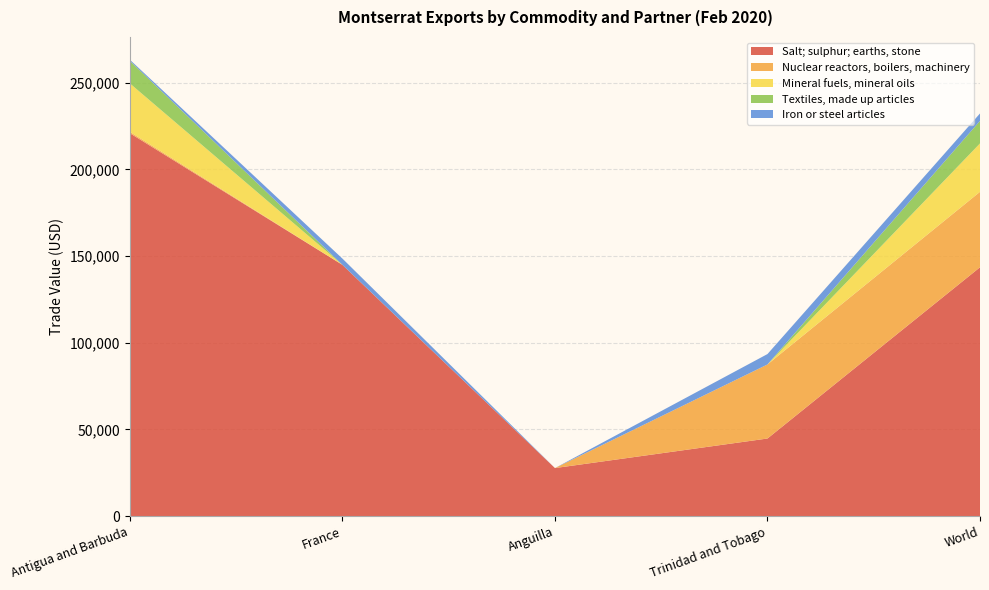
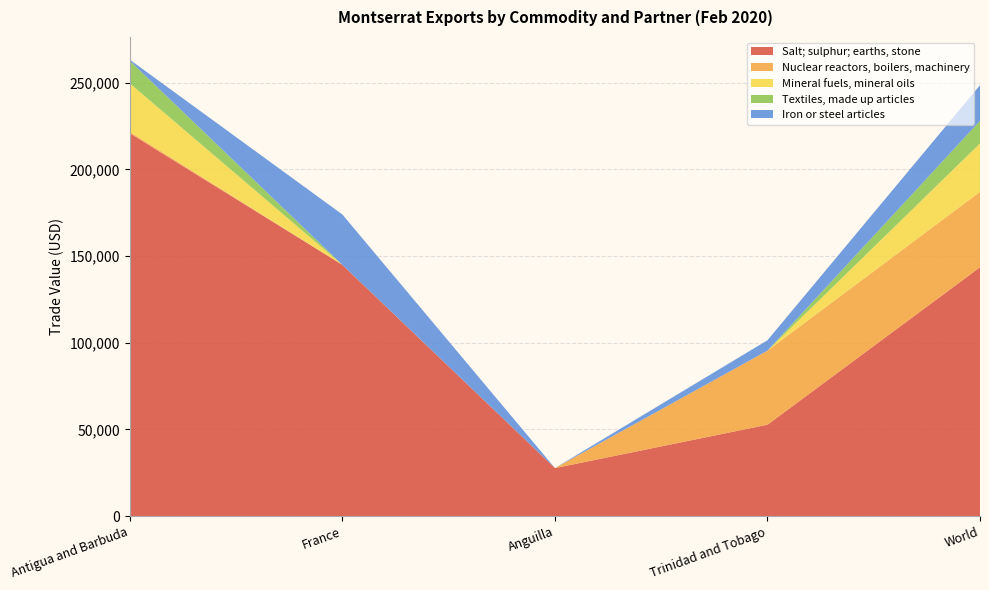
Iron or steel articles, France: 4,000 -> 29,000
Salt; sulphur; earths, stone, Trinidad and Tobago: 45,000 -> 53,000
Iron or steel articles, World: 4,000 -> 21,000
